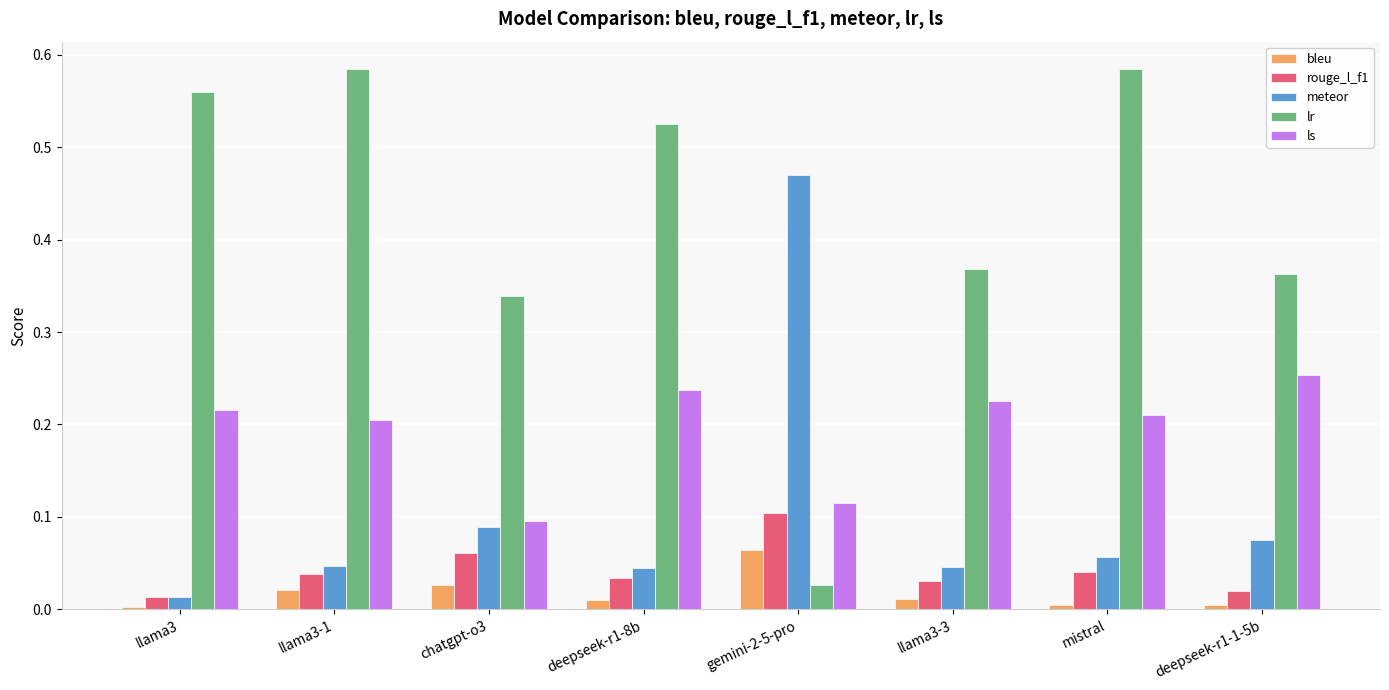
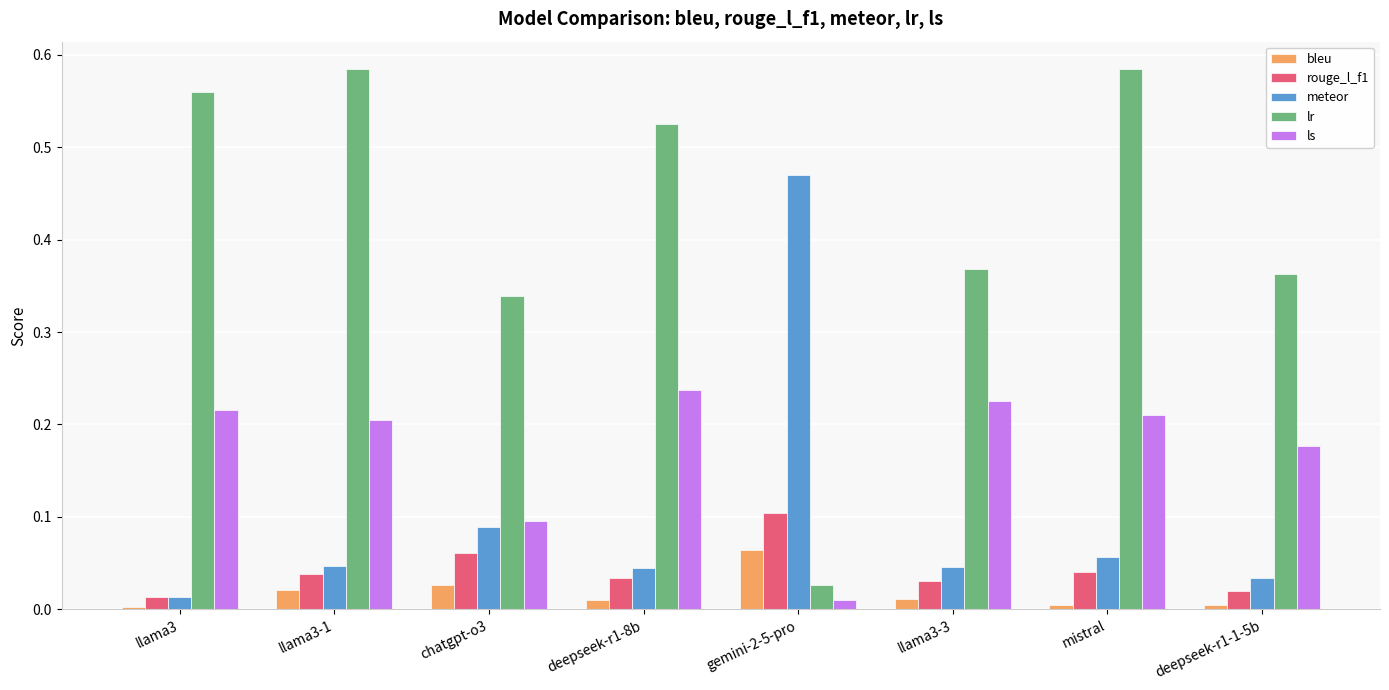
ls, gemini-2-5-pro: 0.12 -> 0.01
meteor, deepseek-r1-1-5b: 0.07 -> 0.03
ls, deepseek-r1-1-5b: 0.25 -> 0.18
